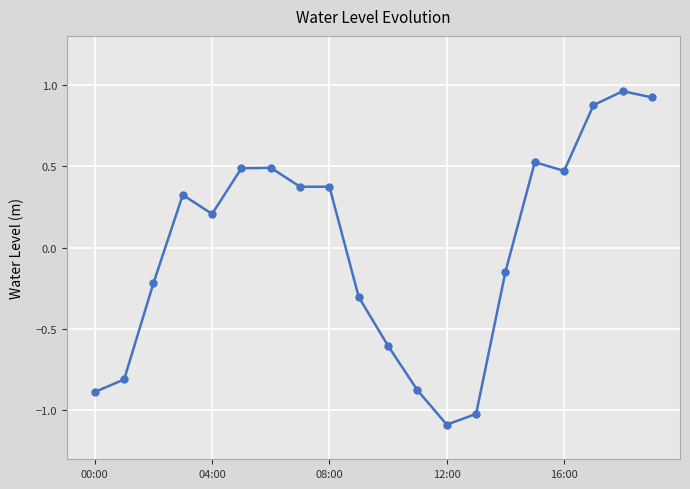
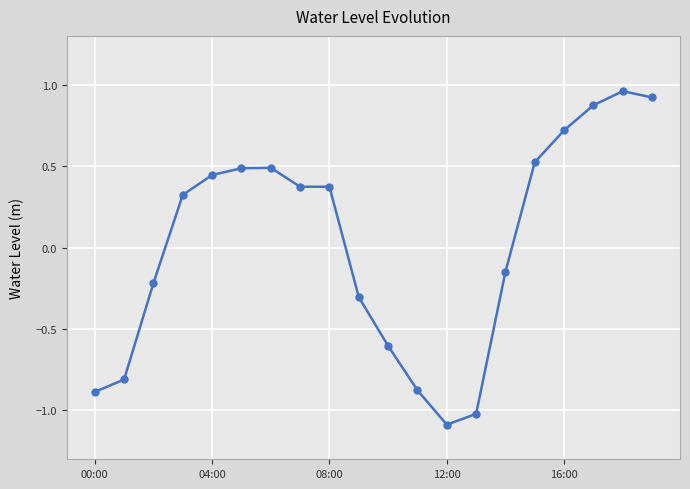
04:00: 0.21 -> 0.45
16:00: 0.47 -> 0.72
